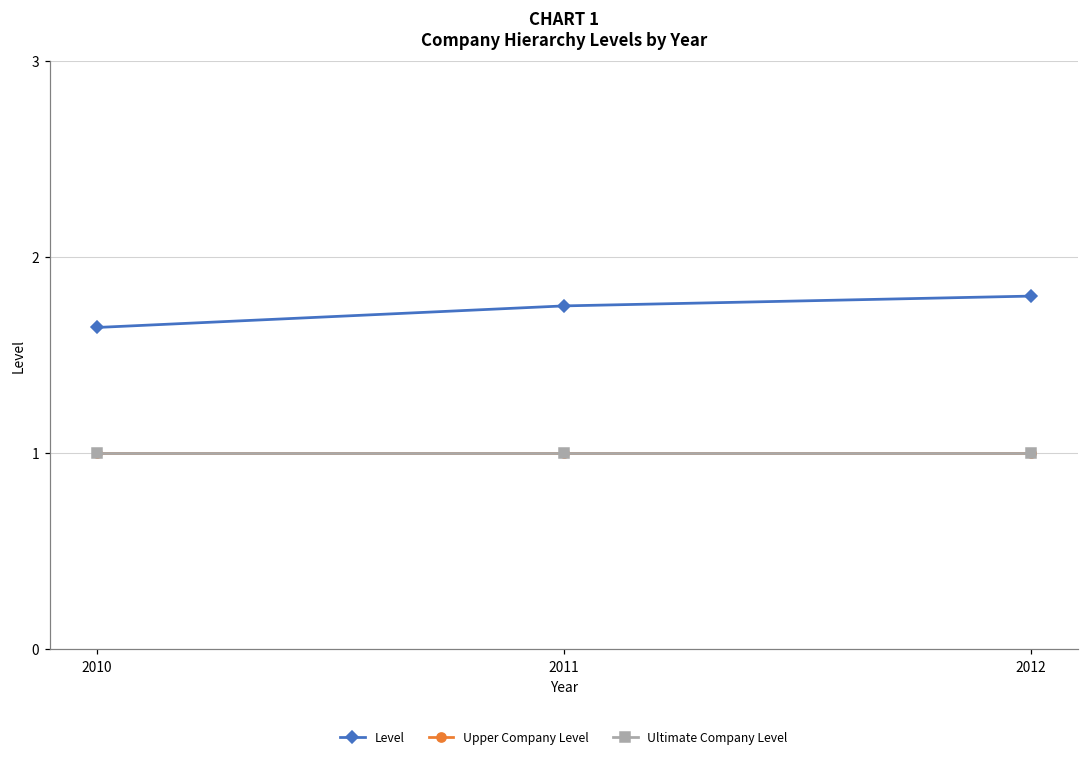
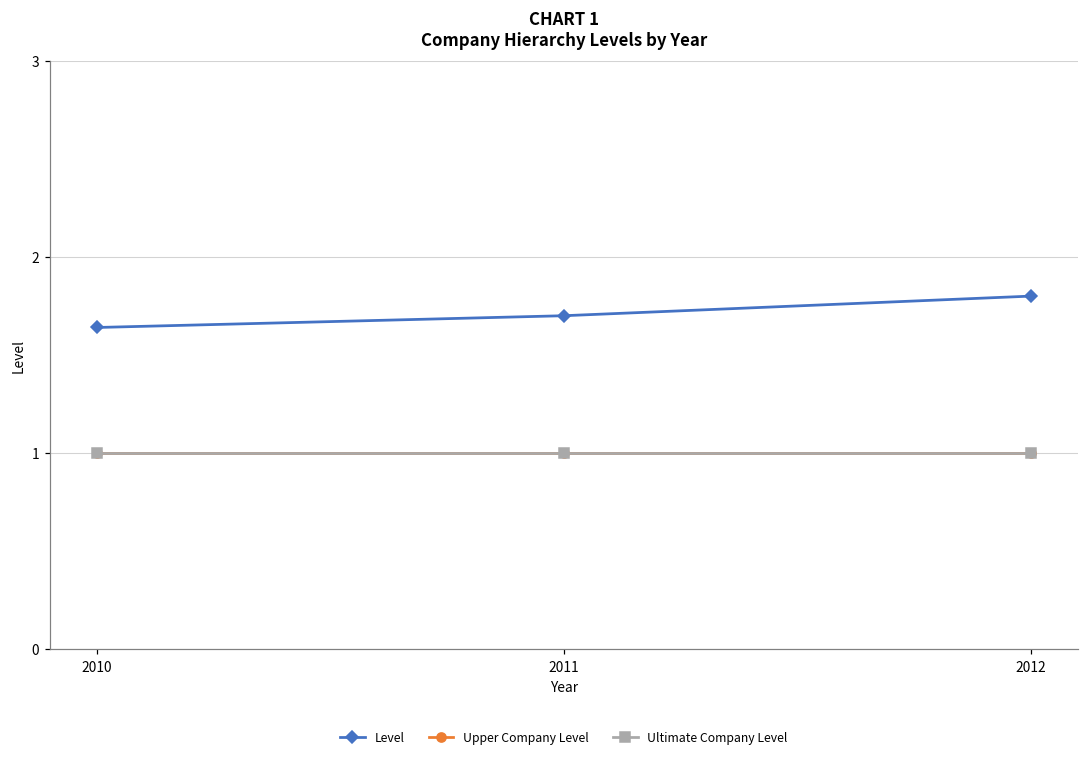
Level, 2011: 1.75 -> 1.70
